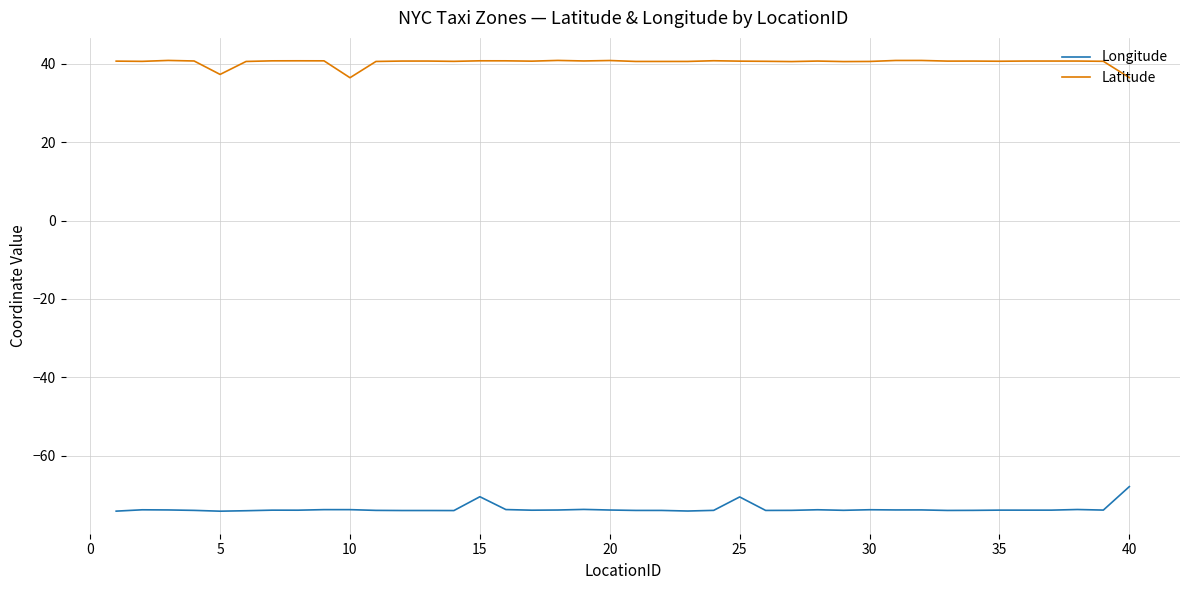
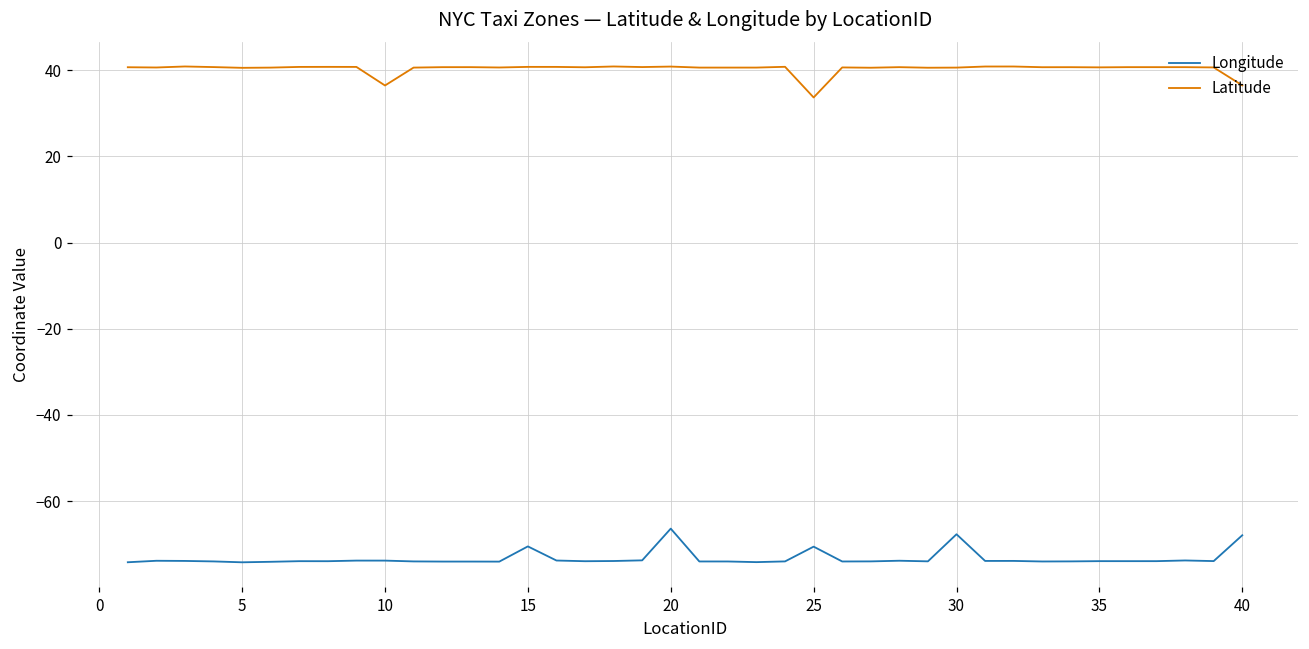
Latitude, 5: 37 -> 41
Longitude, 20: -74 -> -66
Latitude, 25: 41 -> 34
Longitude, 30: -74 -> -68
